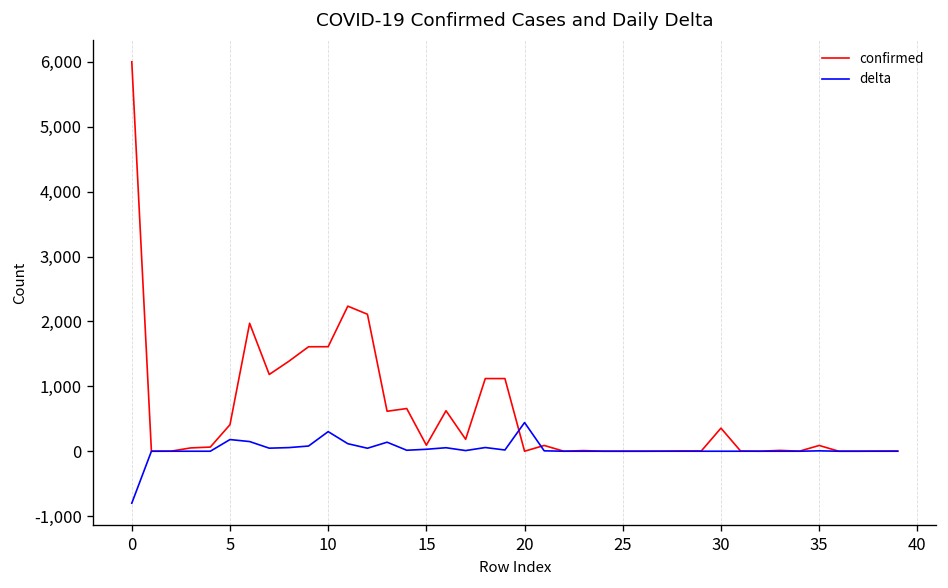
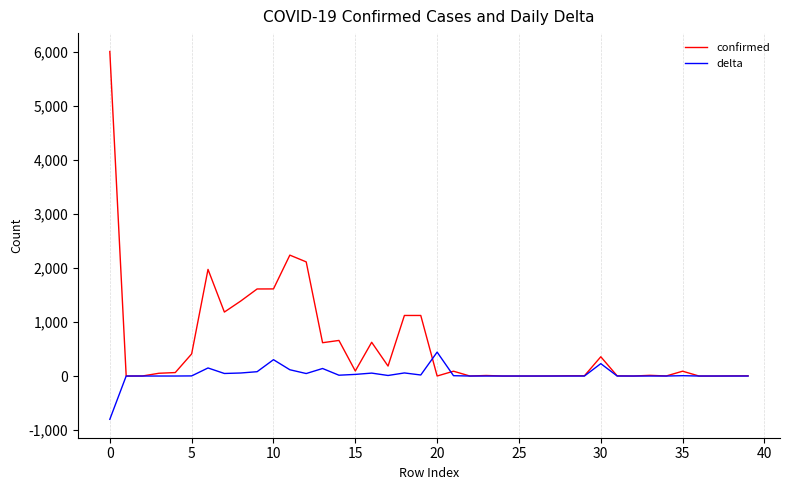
delta, 5: 200 -> 0
delta, 30: 0 -> 200
